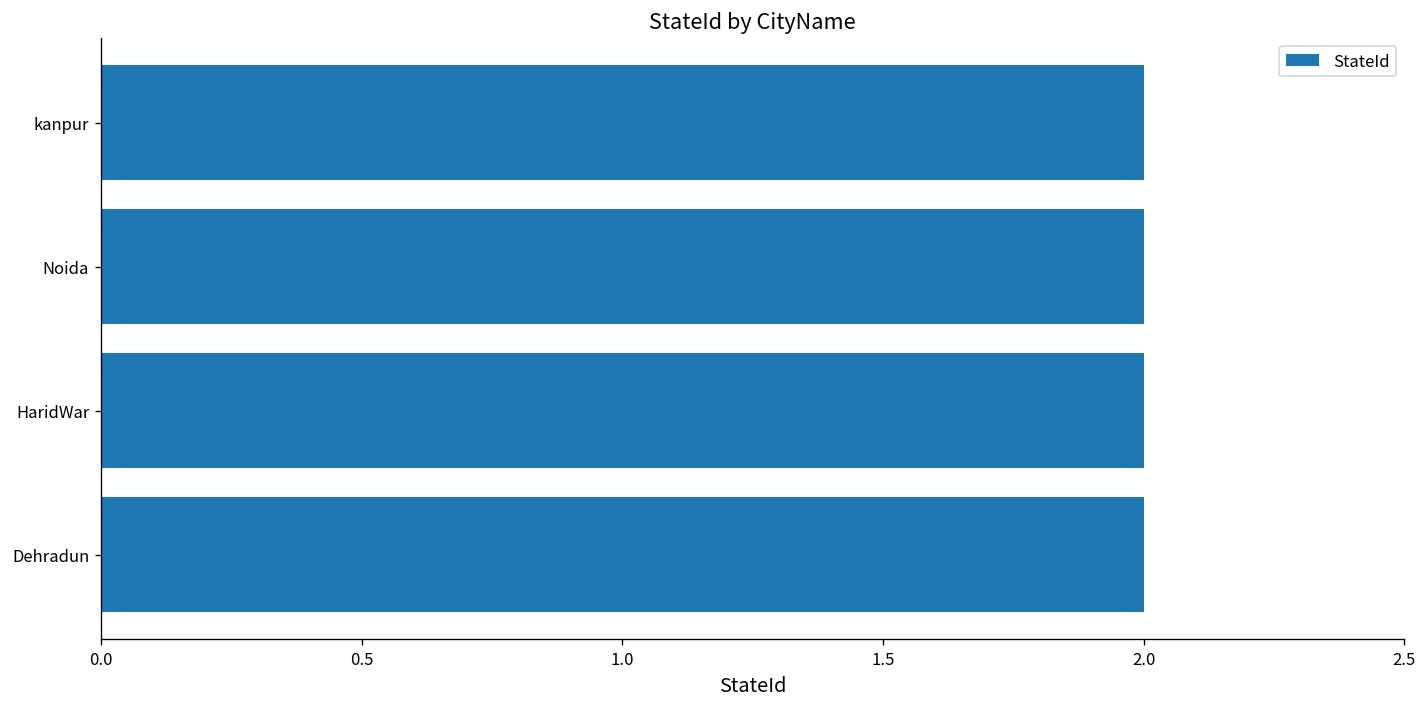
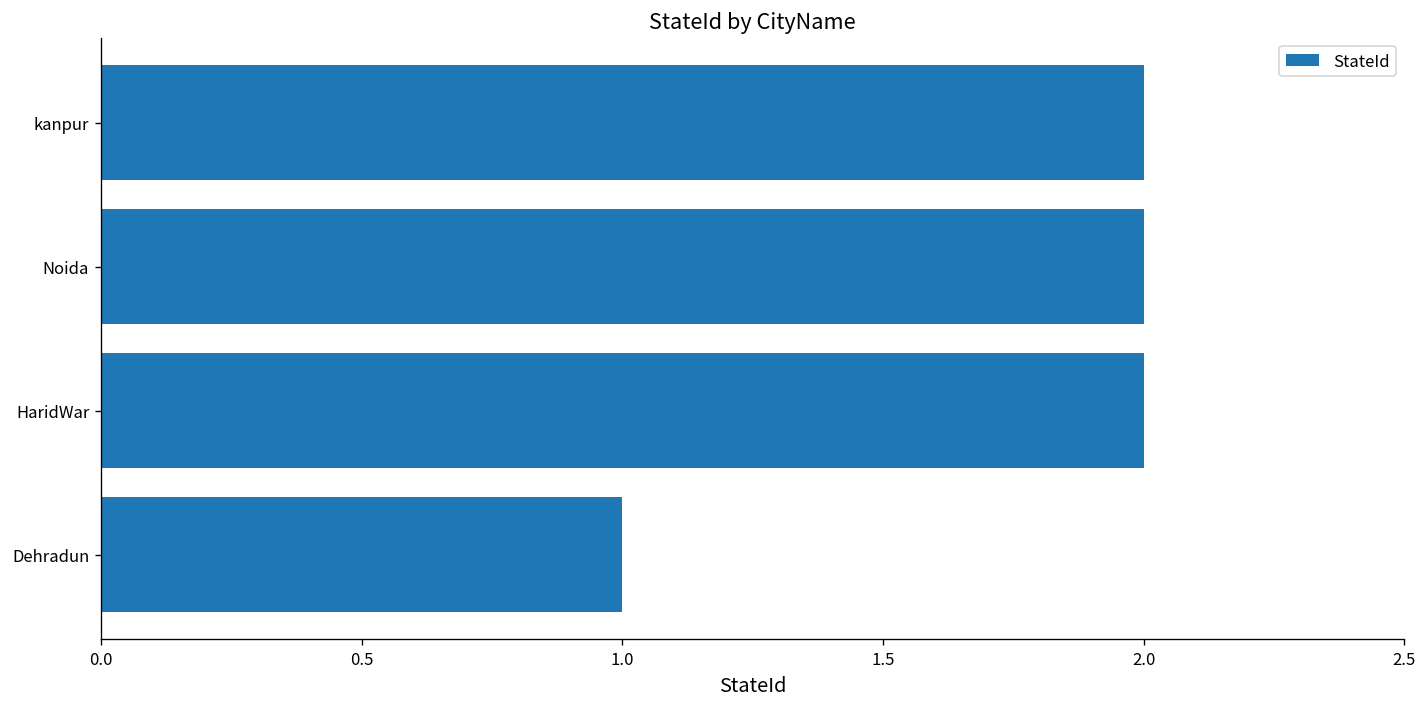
Dehradun: 2 -> 1
